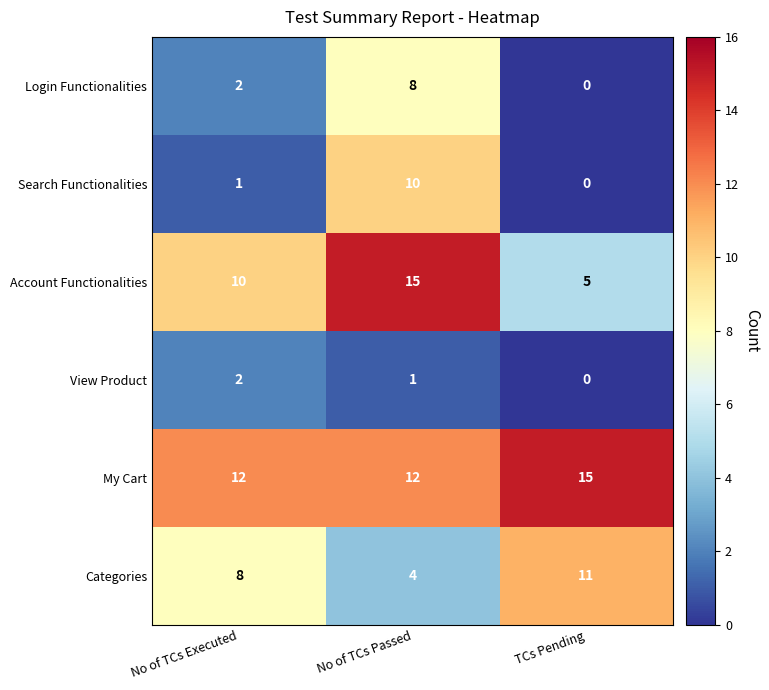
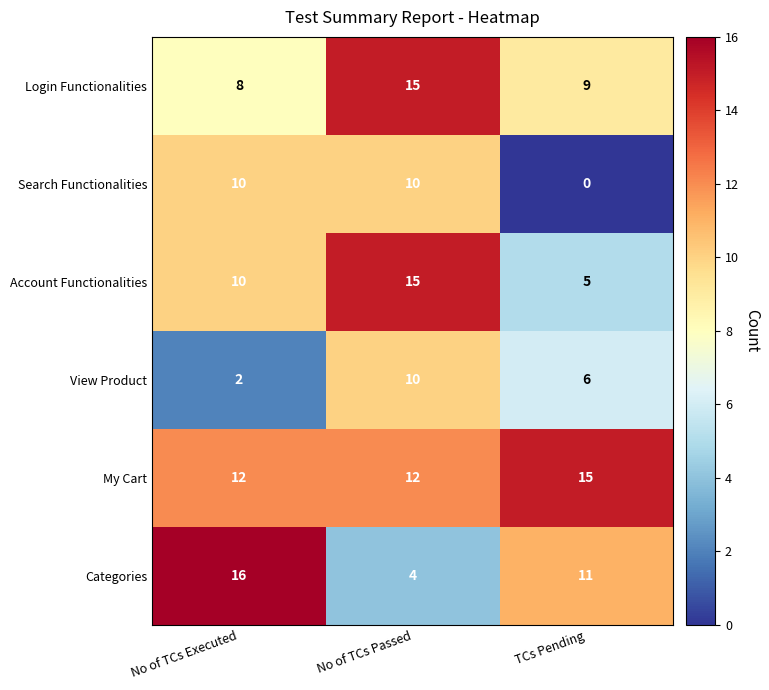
Login Functionalities, No of TCs Executed: 2 -> 8
Login Functionalities, No of TCs Passed: 8 -> 15
Login Functionalities, TCs Pending: 0 -> 9
Search Functionalities, No of TCs Executed: 1 -> 10
View Product, No of TCs Passed: 1 -> 10
View Product, TCs Pending: 0 -> 6
Categories, No of TCs Executed: 8 -> 16
